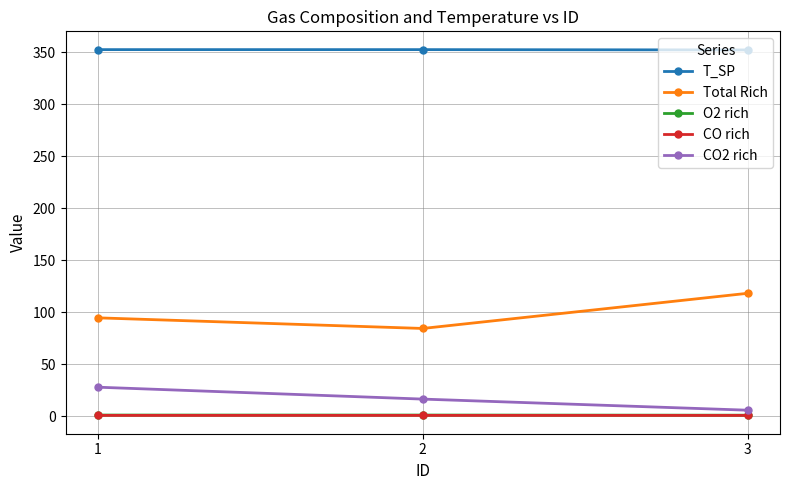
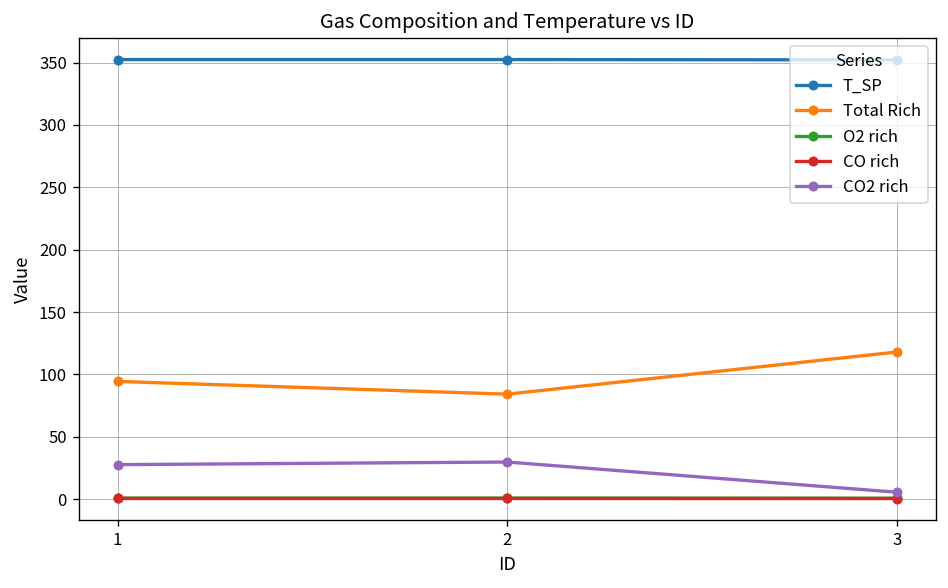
CO2 rich, 2: 16 -> 30
